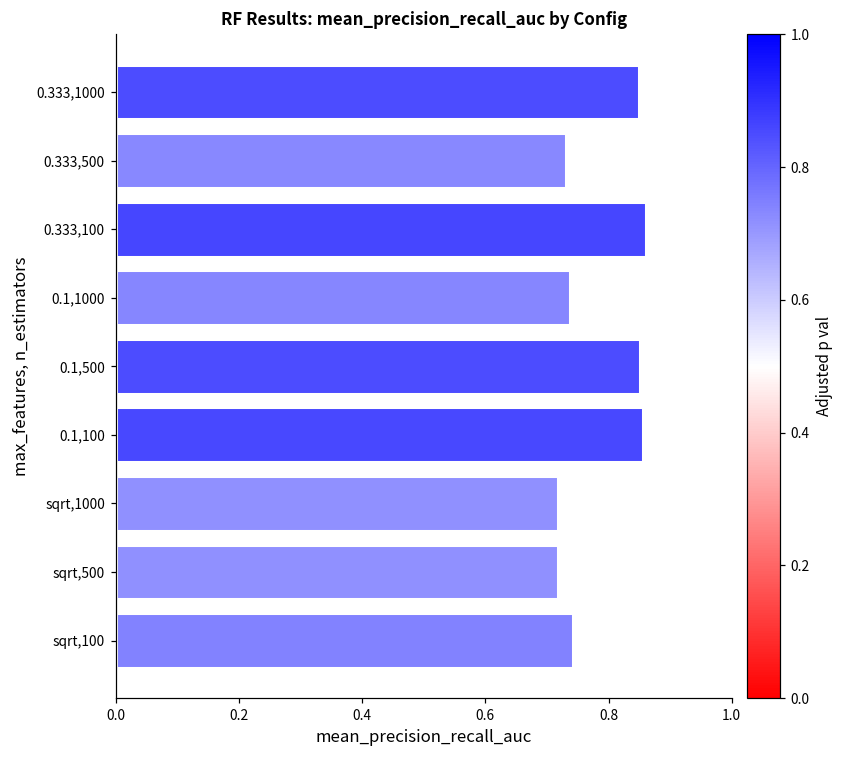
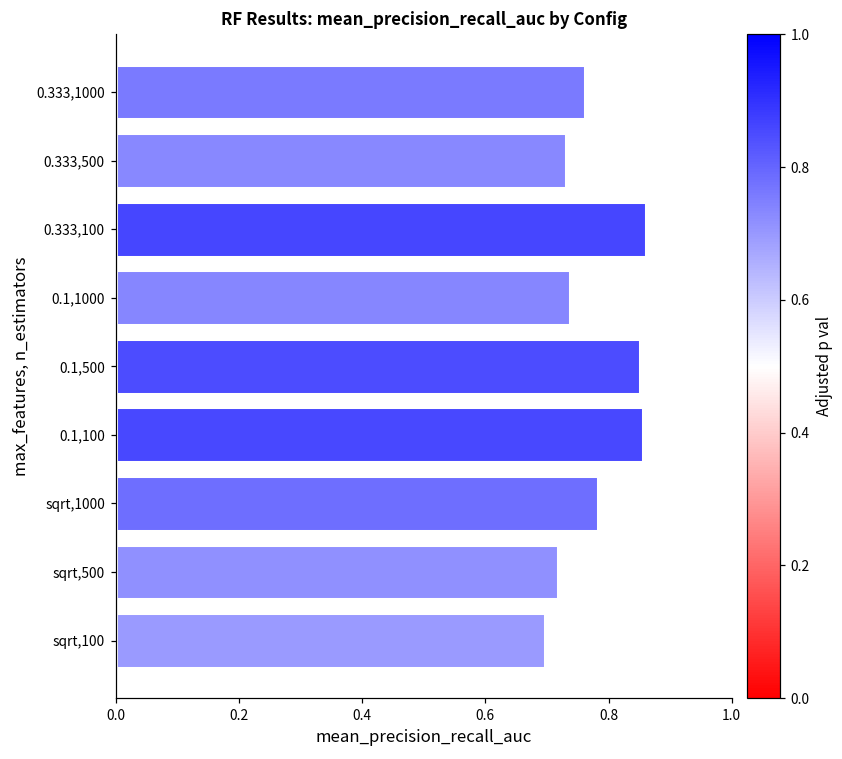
0.333,1000: 0.85 -> 0.76
sqrt,1000: 0.72 -> 0.78
sqrt,100: 0.74 -> 0.70
